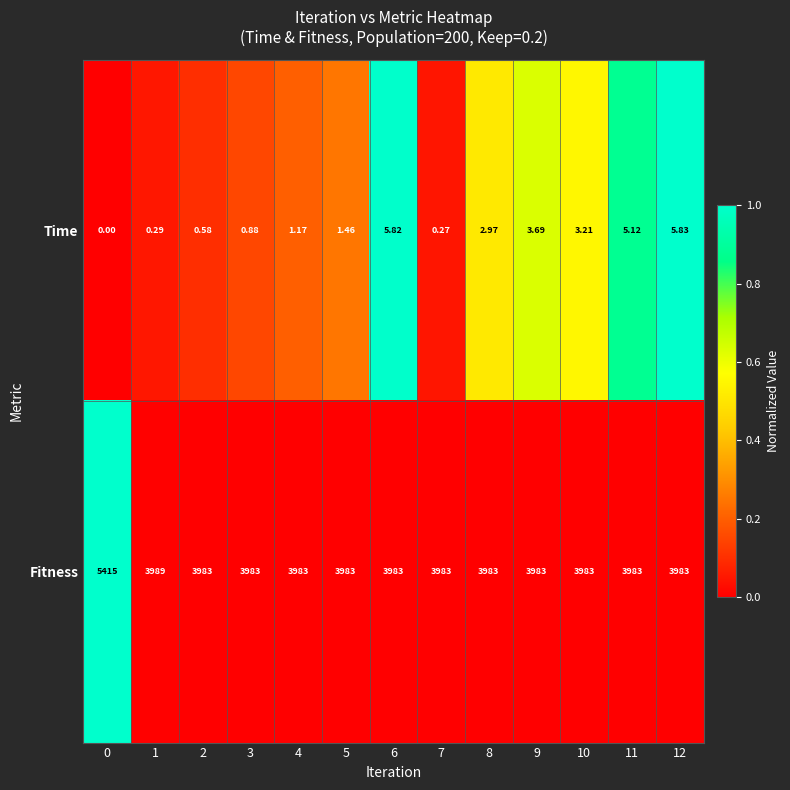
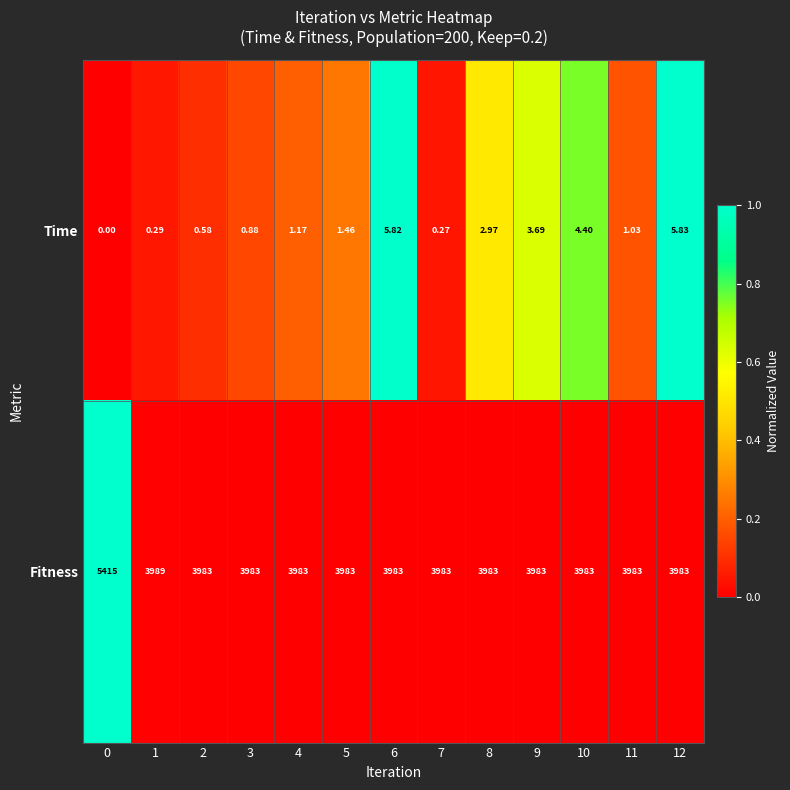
Time, 10: 3.21 -> 4.40
Time, 11: 5.12 -> 1.03
